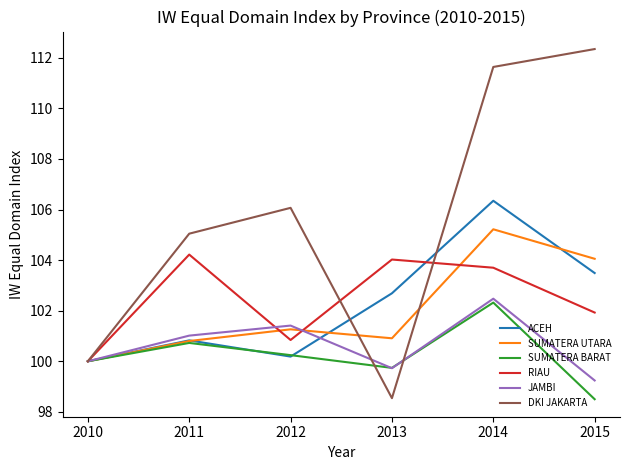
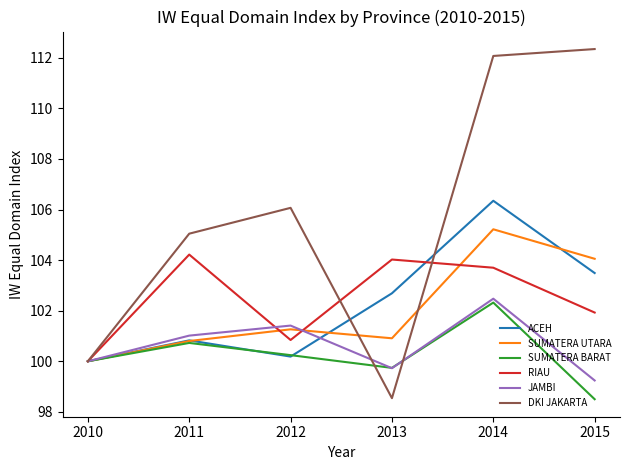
DKI JAKARTA, 2014: 111.6 -> 112.1
